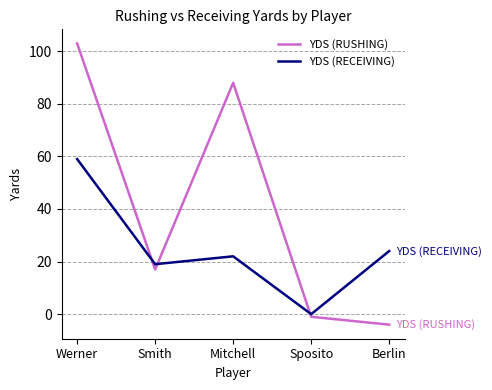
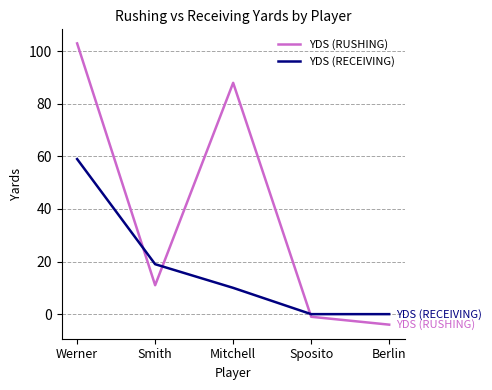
YDS (RUSHING), Smith: 17 -> 11
YDS (RECEIVING), Mitchell: 22 -> 10
YDS (RECEIVING), Berlin: 24 -> 0
